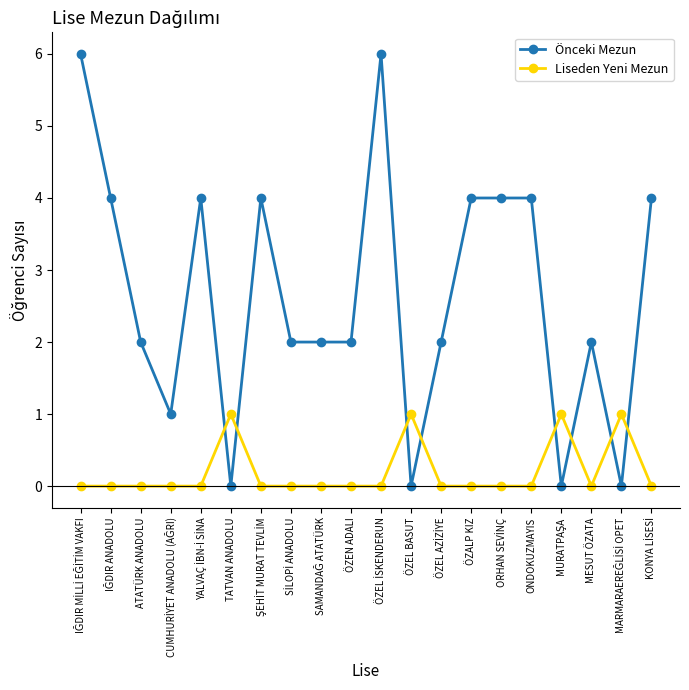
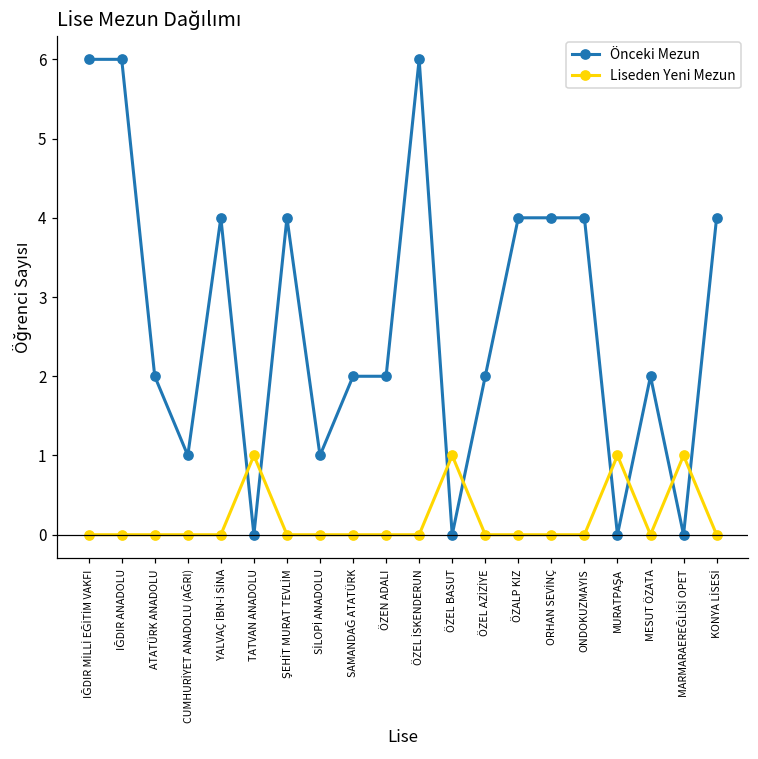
Önceki Mezun, IĞDIR ANADOLU: 4 -> 6
Önceki Mezun, SİLOPİ ANADOLU: 2 -> 1
